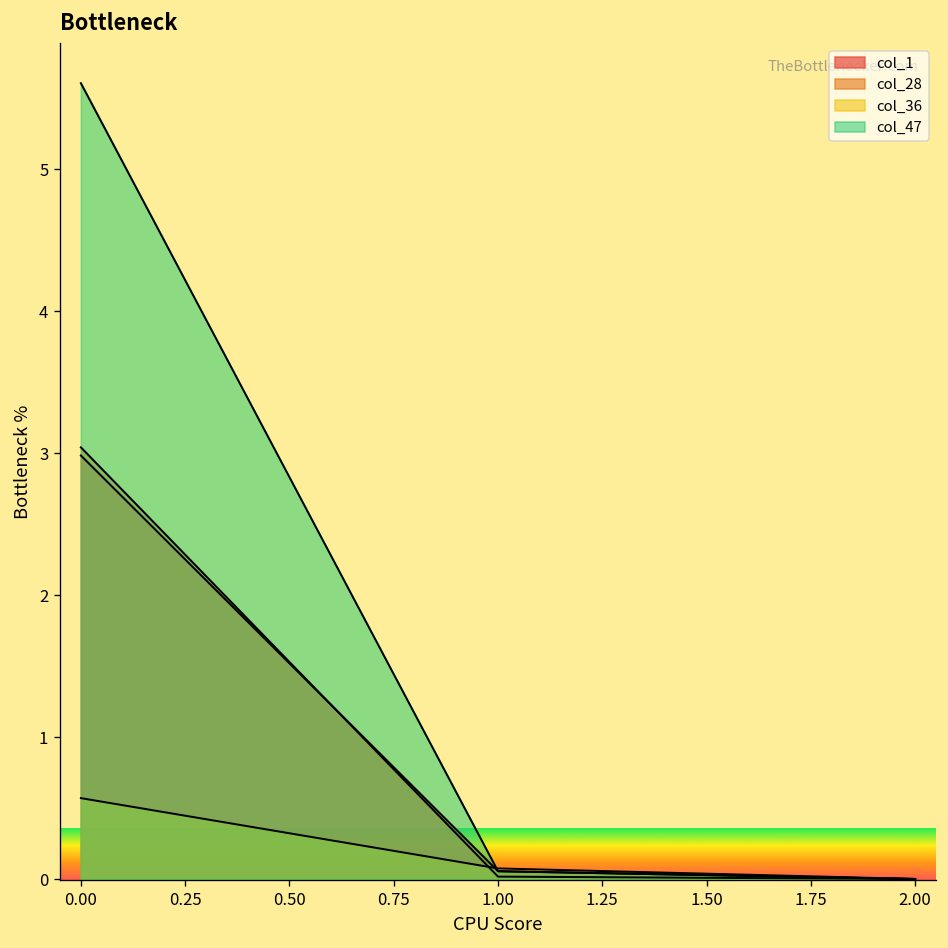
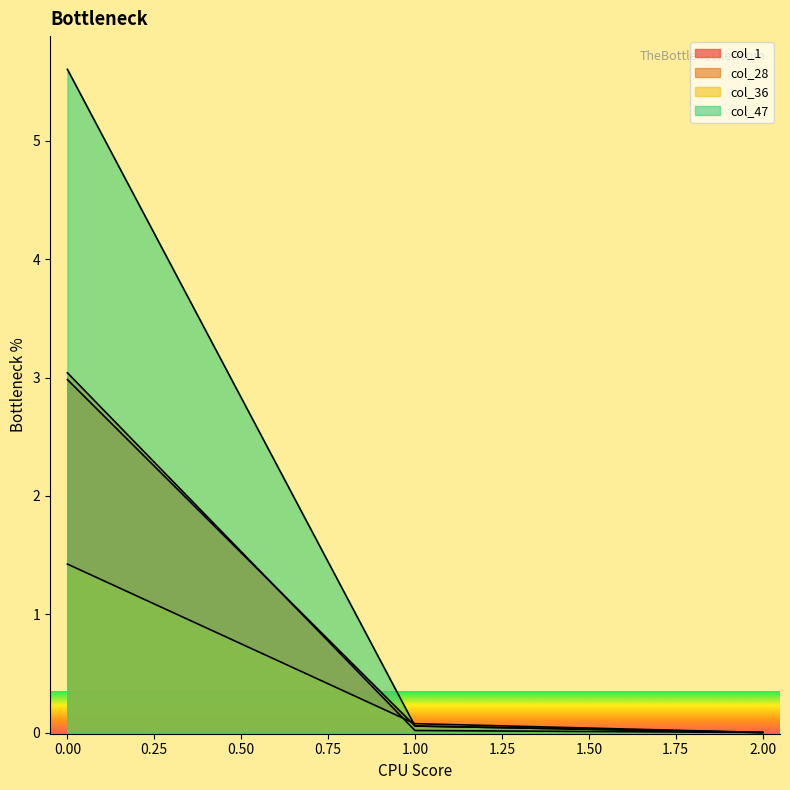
col_36, 0.00: 0.57 -> 1.42
